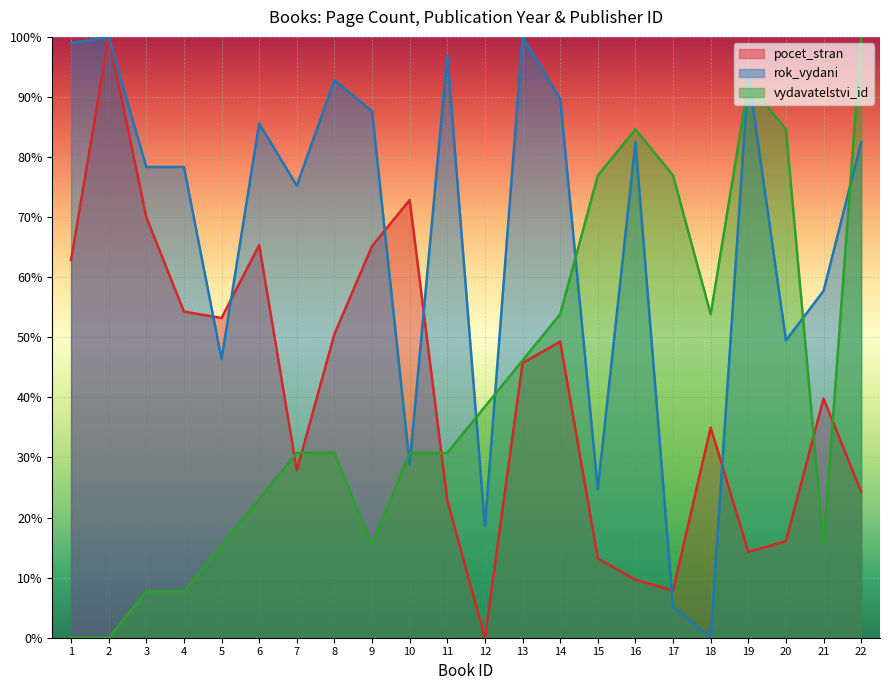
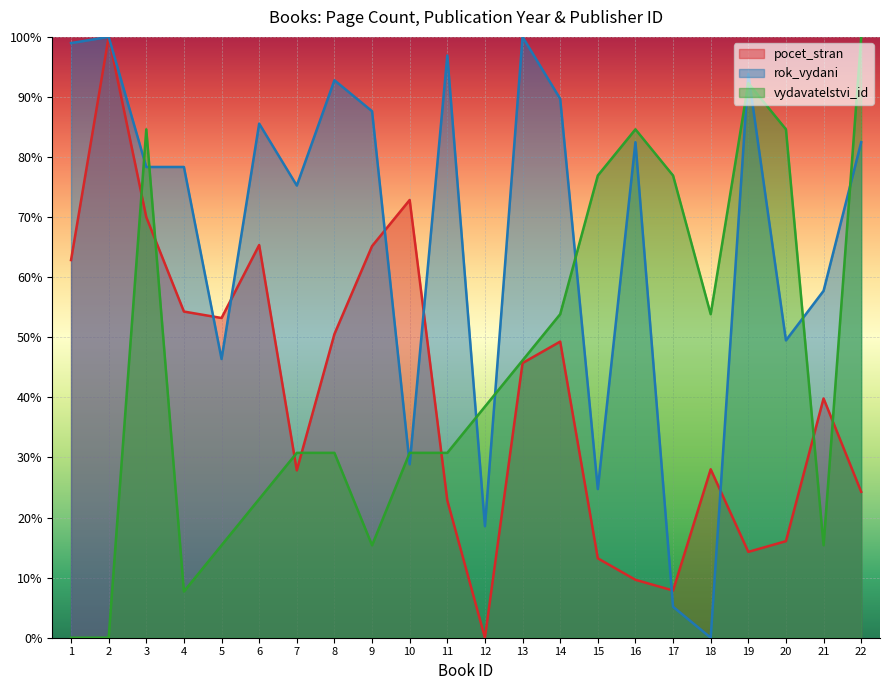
vydavatelstvi_id, 3: 8% -> 85%
pocet_stran, 18: 35% -> 28%
